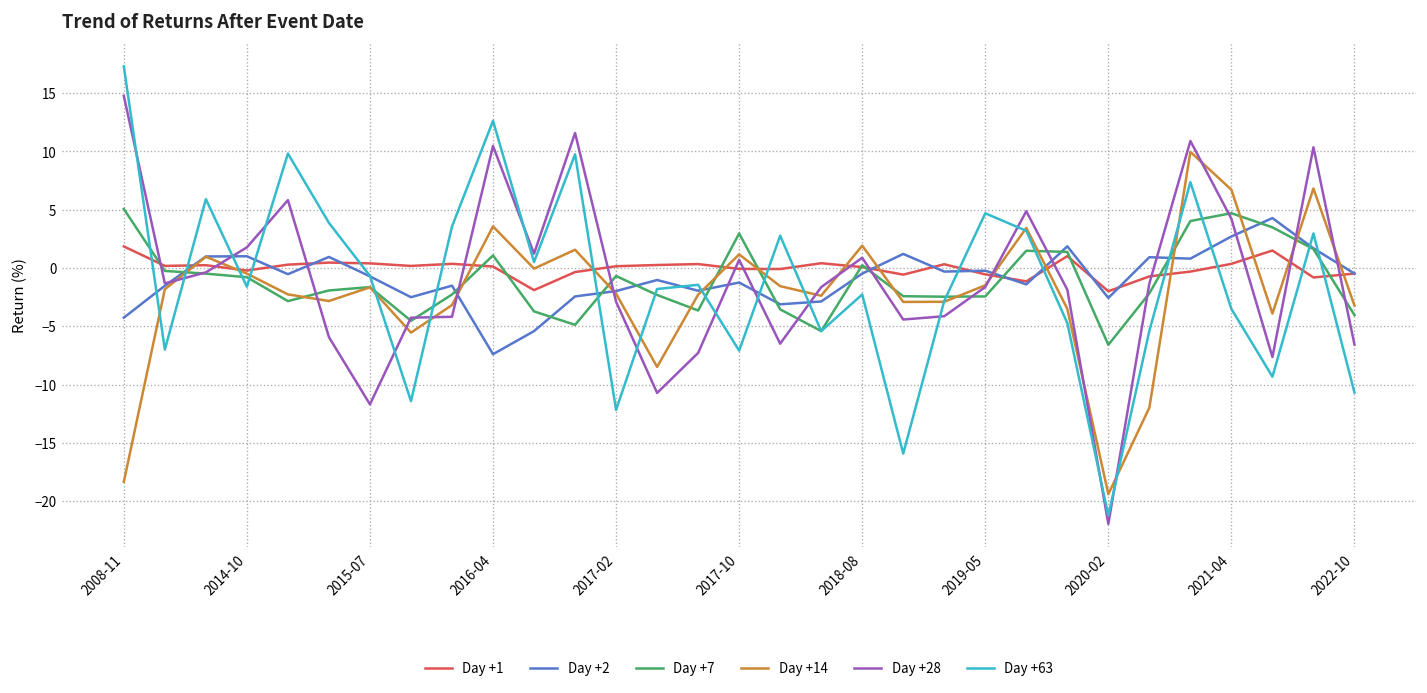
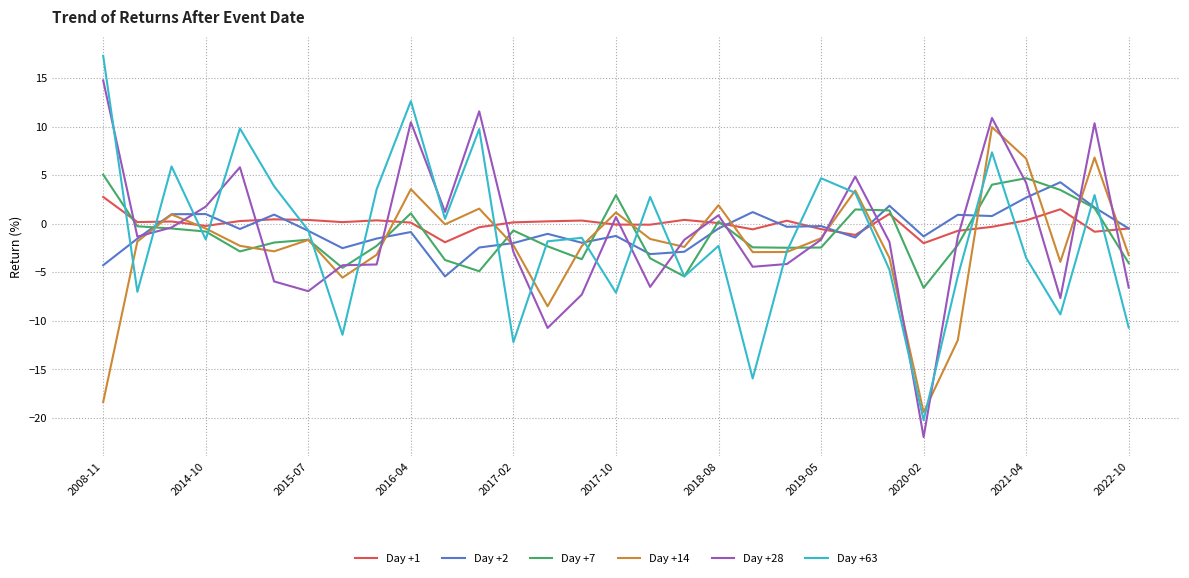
Day +1, 2008-11: 2 -> 3
Day +28, 2015-07: -12 -> -7
Day +2, 2016-04: -7 -> -1
Day +2, 2020-02: -3 -> -1
Day +63, 2020-02: -21 -> -20
